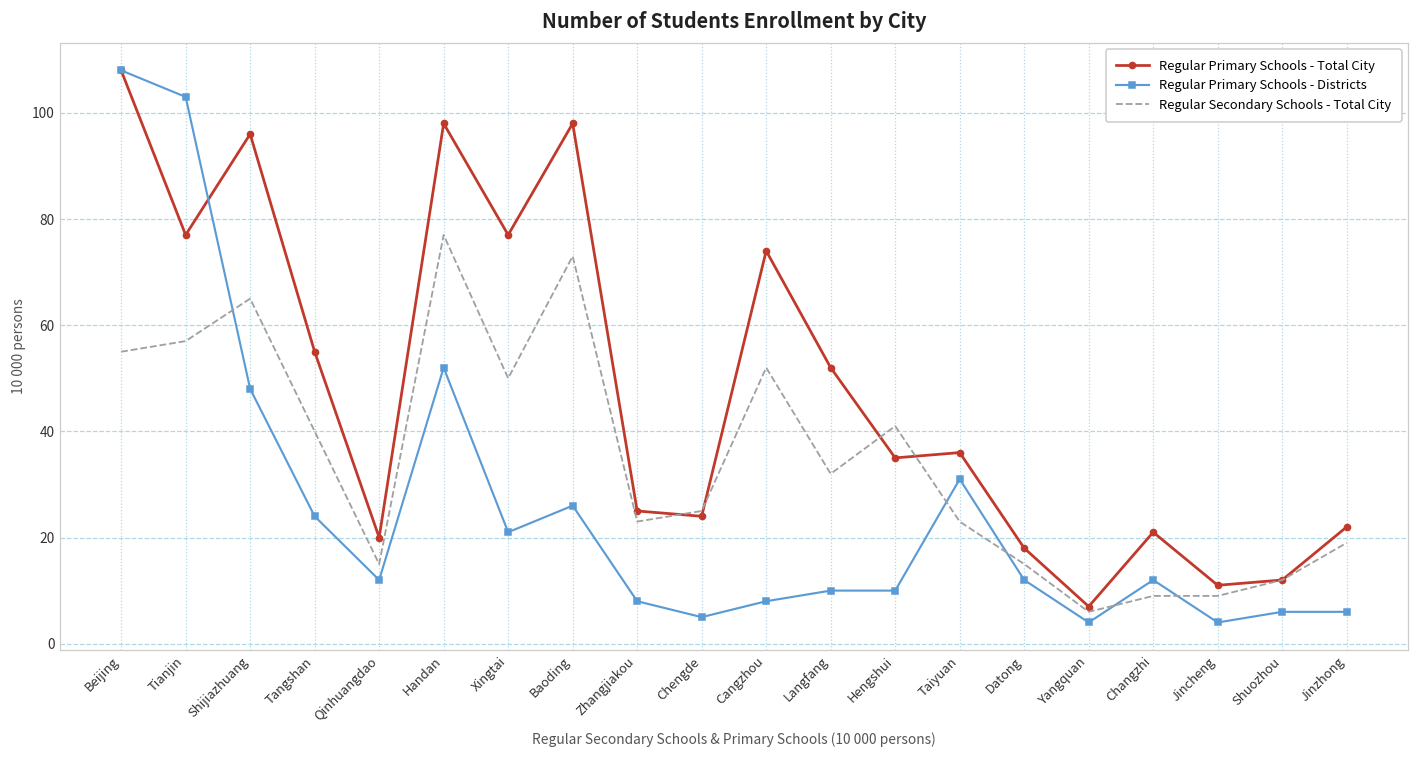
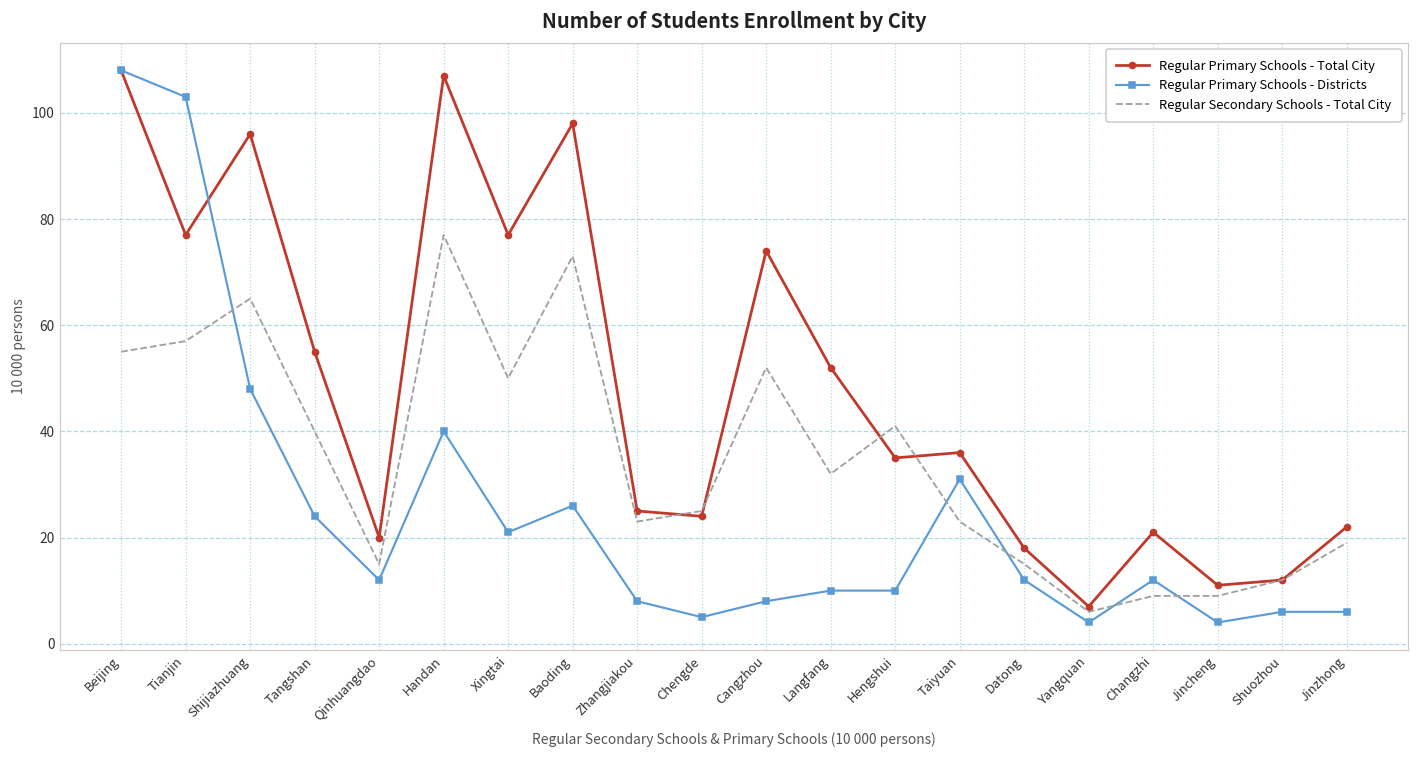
Regular Primary Schools - Total City, Handan: 98 -> 107
Regular Primary Schools - Districts, Handan: 52 -> 40
